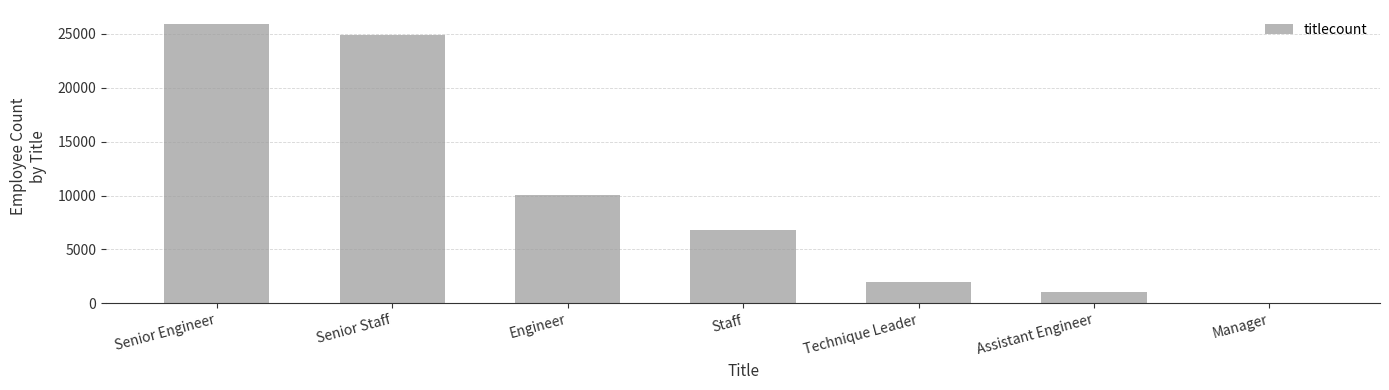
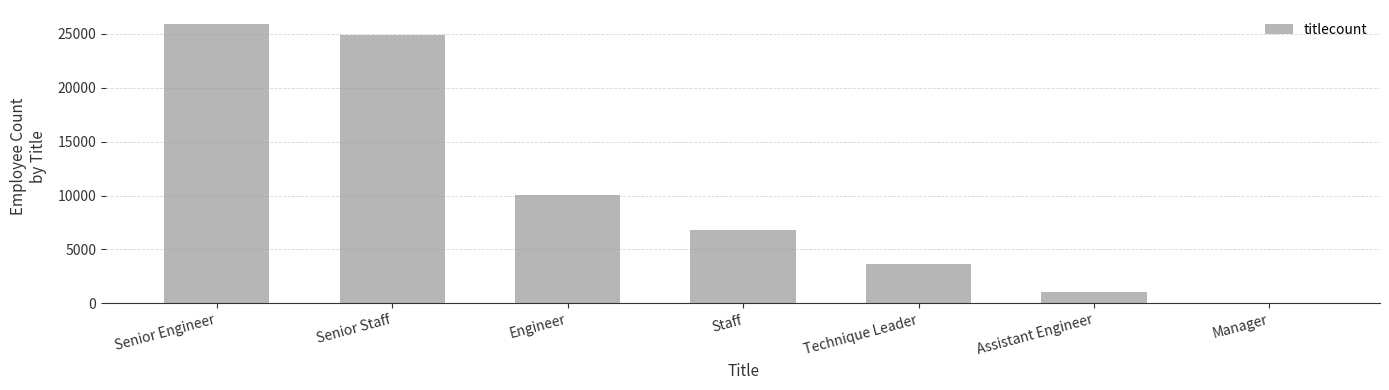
Technique Leader: 2000 -> 3600
